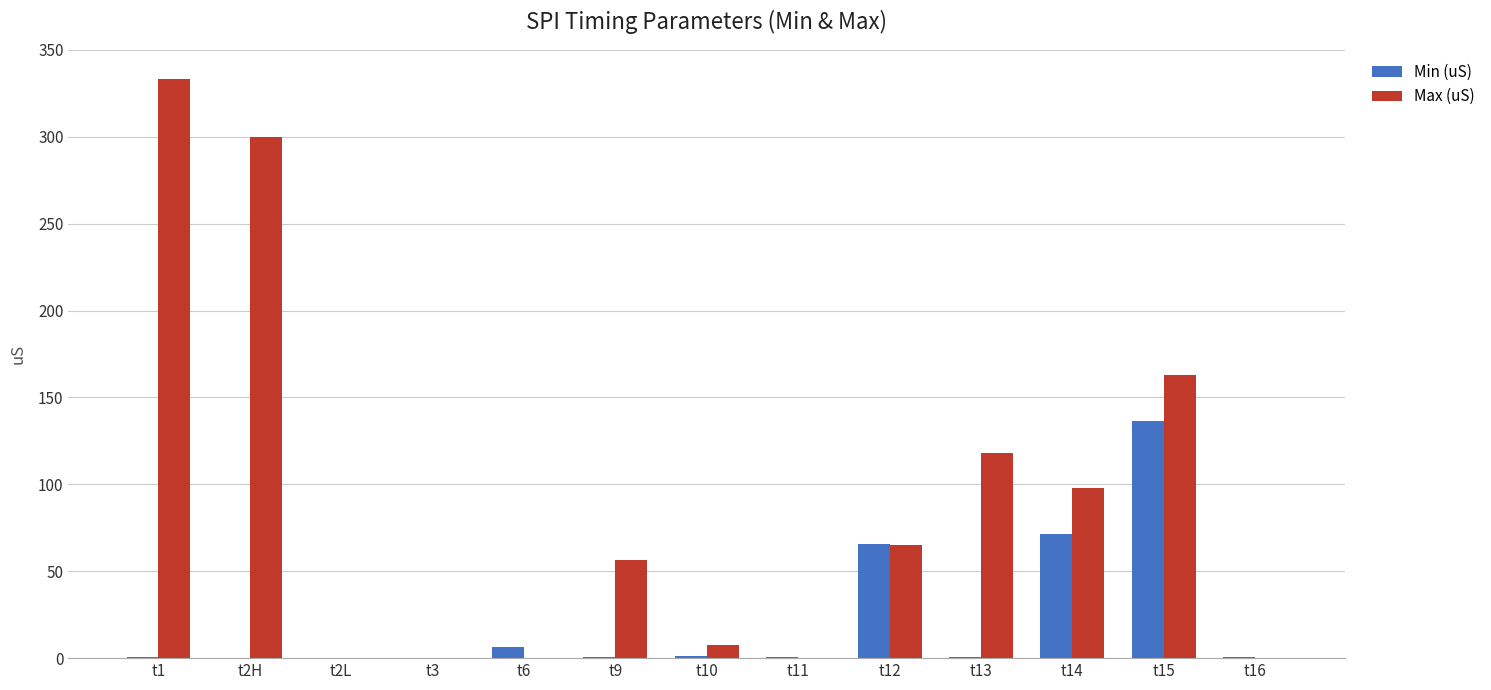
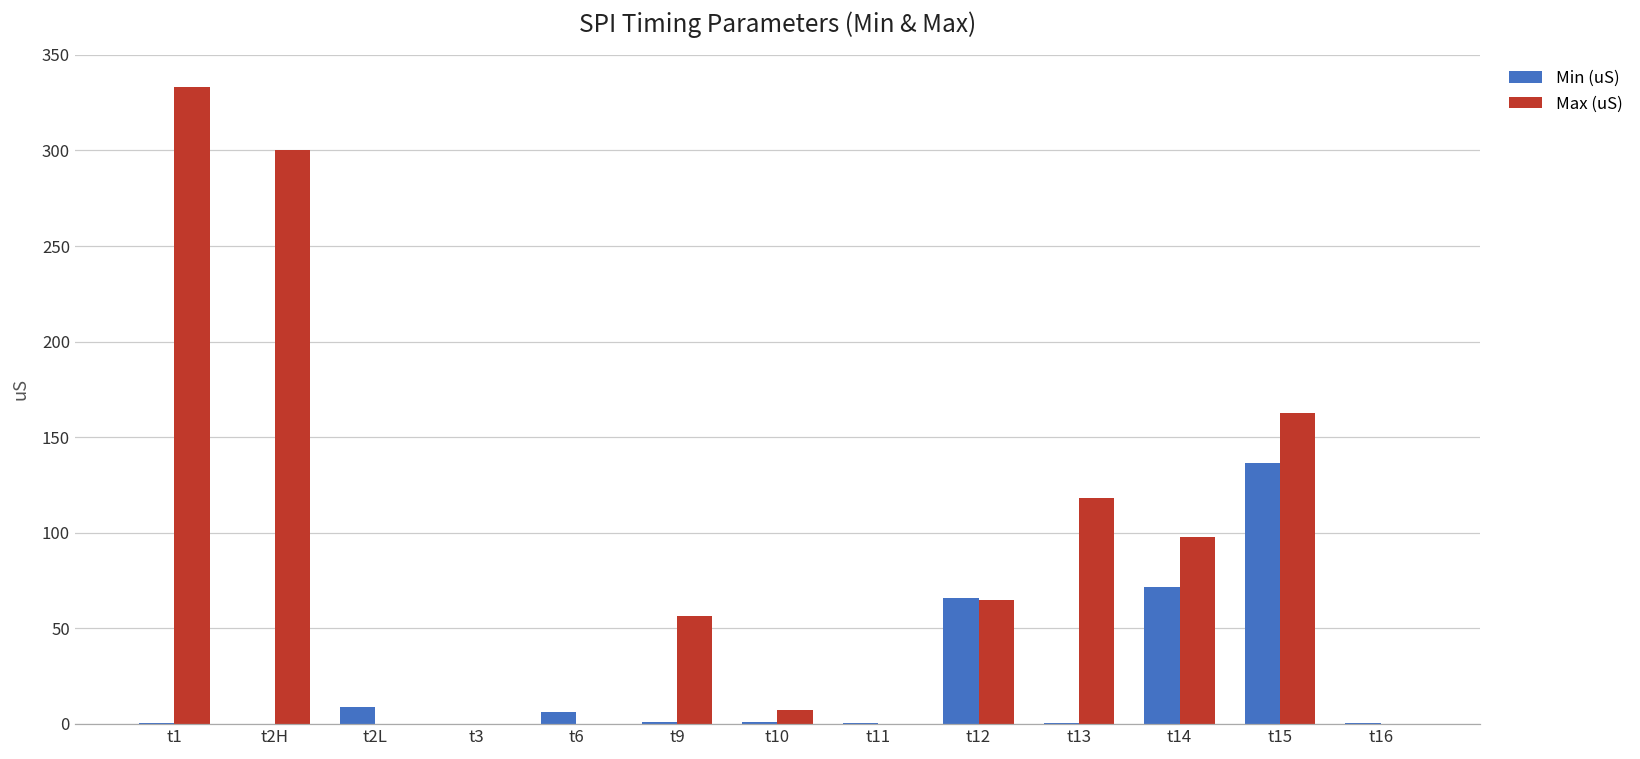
Min (uS), t2L: 0 -> 9
